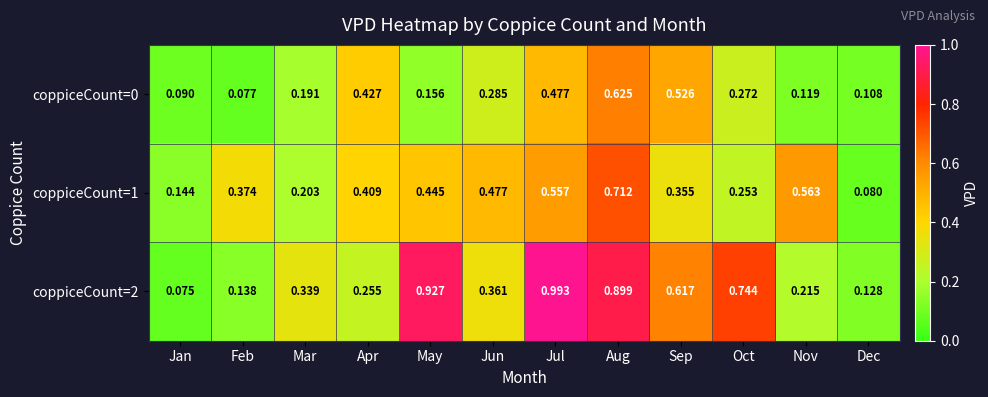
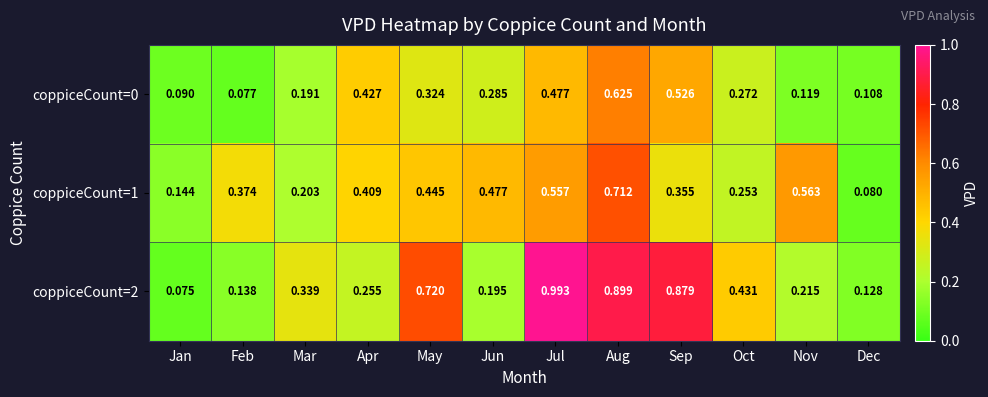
coppiceCount=0, May: 0.156 -> 0.324
coppiceCount=2, May: 0.927 -> 0.720
coppiceCount=2, Jun: 0.361 -> 0.195
coppiceCount=2, Sep: 0.617 -> 0.879
coppiceCount=2, Oct: 0.744 -> 0.431
